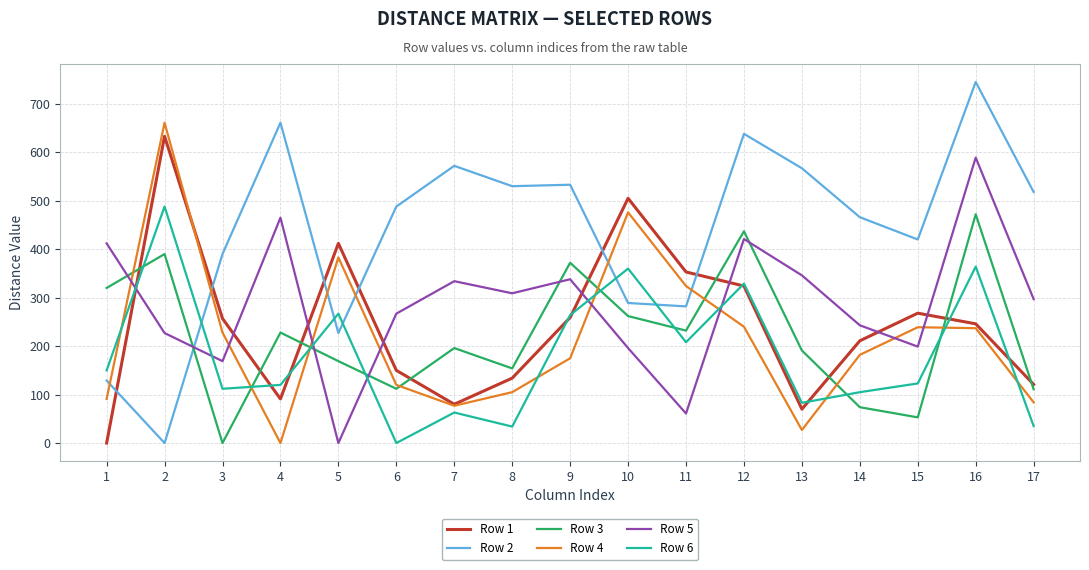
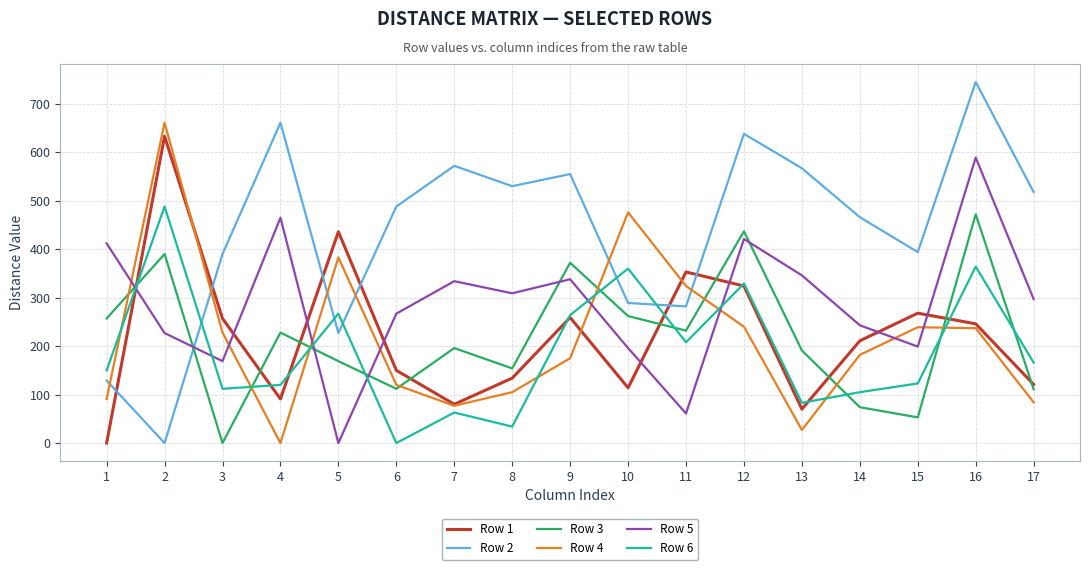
Row 3, 1: 320 -> 260
Row 1, 5: 410 -> 440
Row 2, 9: 530 -> 560
Row 1, 10: 510 -> 110
Row 2, 15: 420 -> 390
Row 6, 17: 40 -> 170
